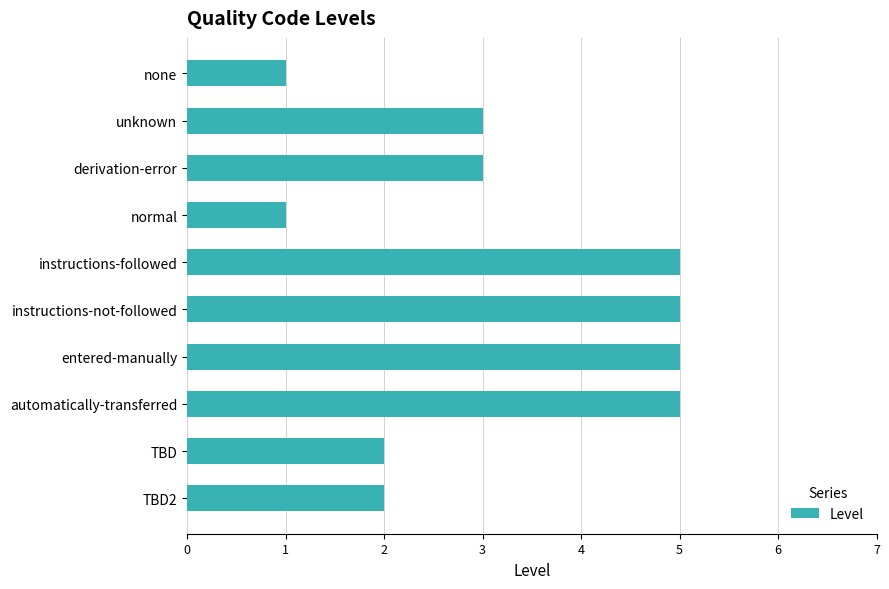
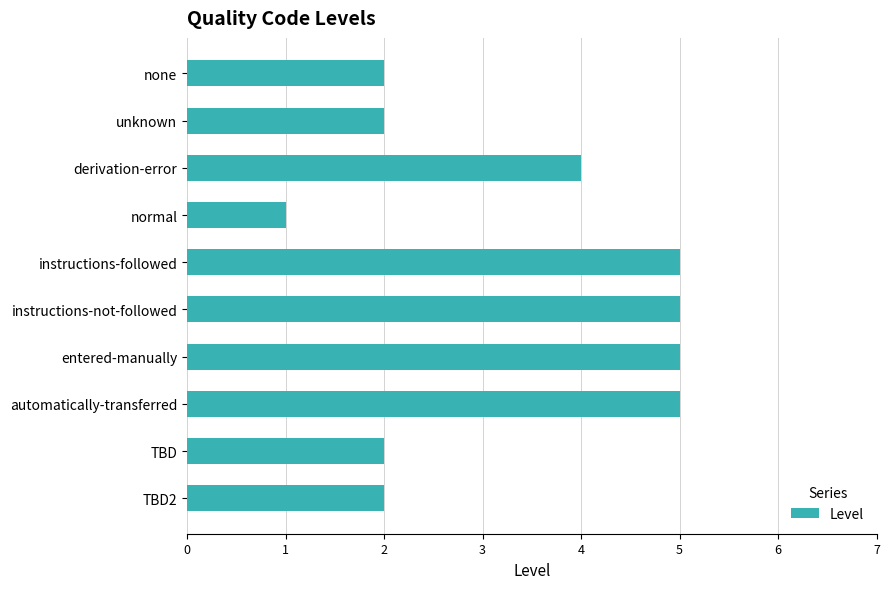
none: 1 -> 2
unknown: 3 -> 2
derivation-error: 3 -> 4
